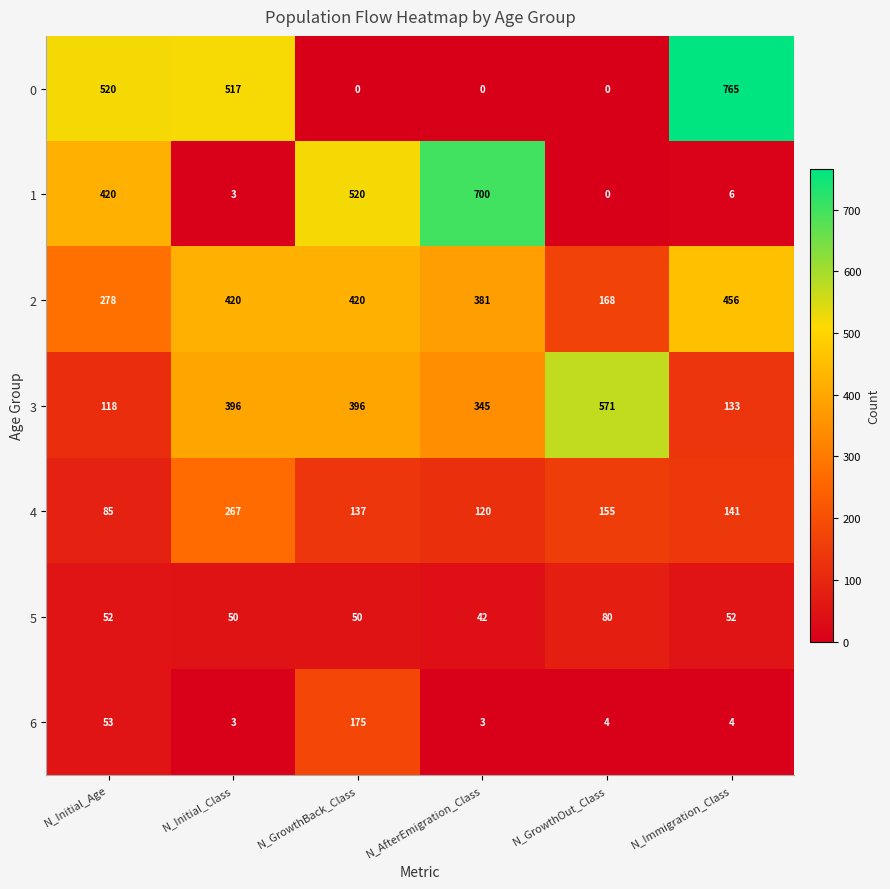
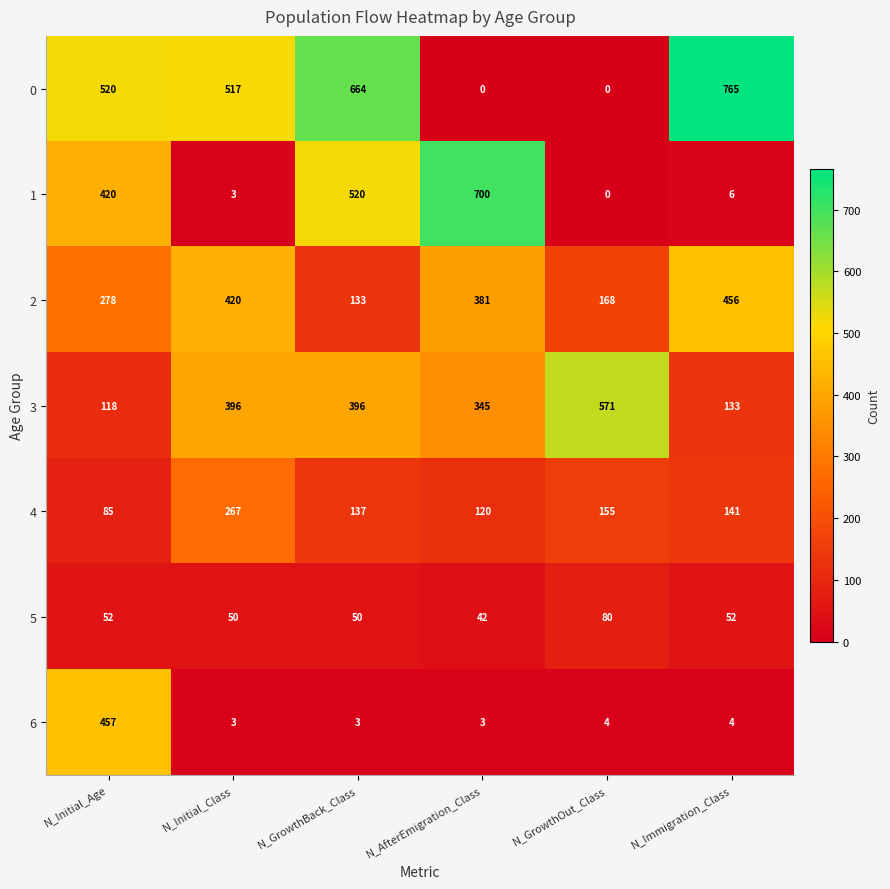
0, N_GrowthBack_Class: 0 -> 664
2, N_GrowthBack_Class: 420 -> 133
6, N_Initial_Age: 53 -> 457
6, N_GrowthBack_Class: 175 -> 3
